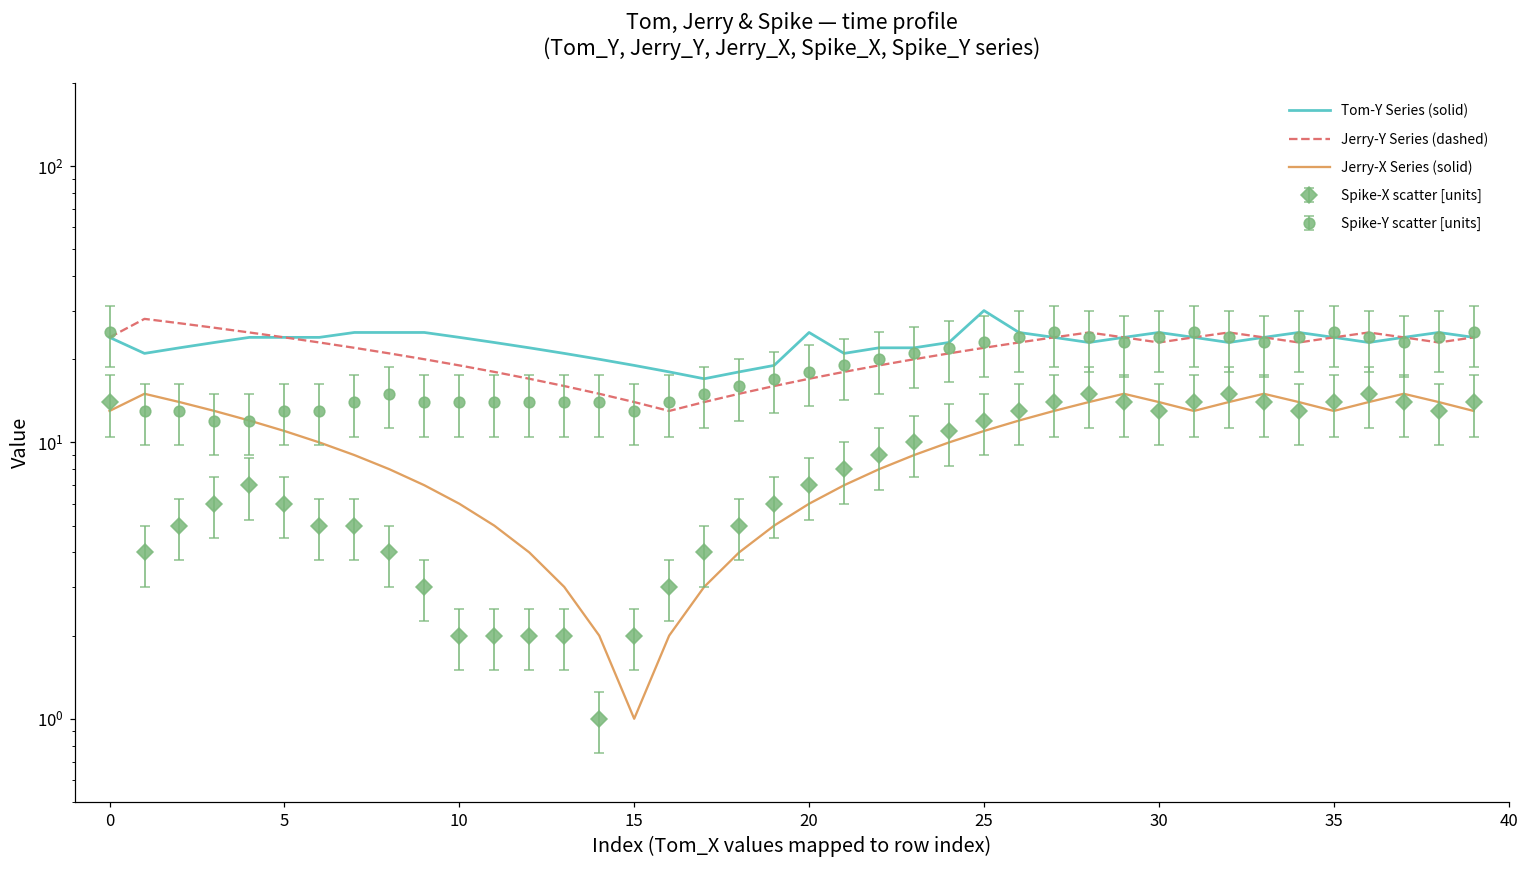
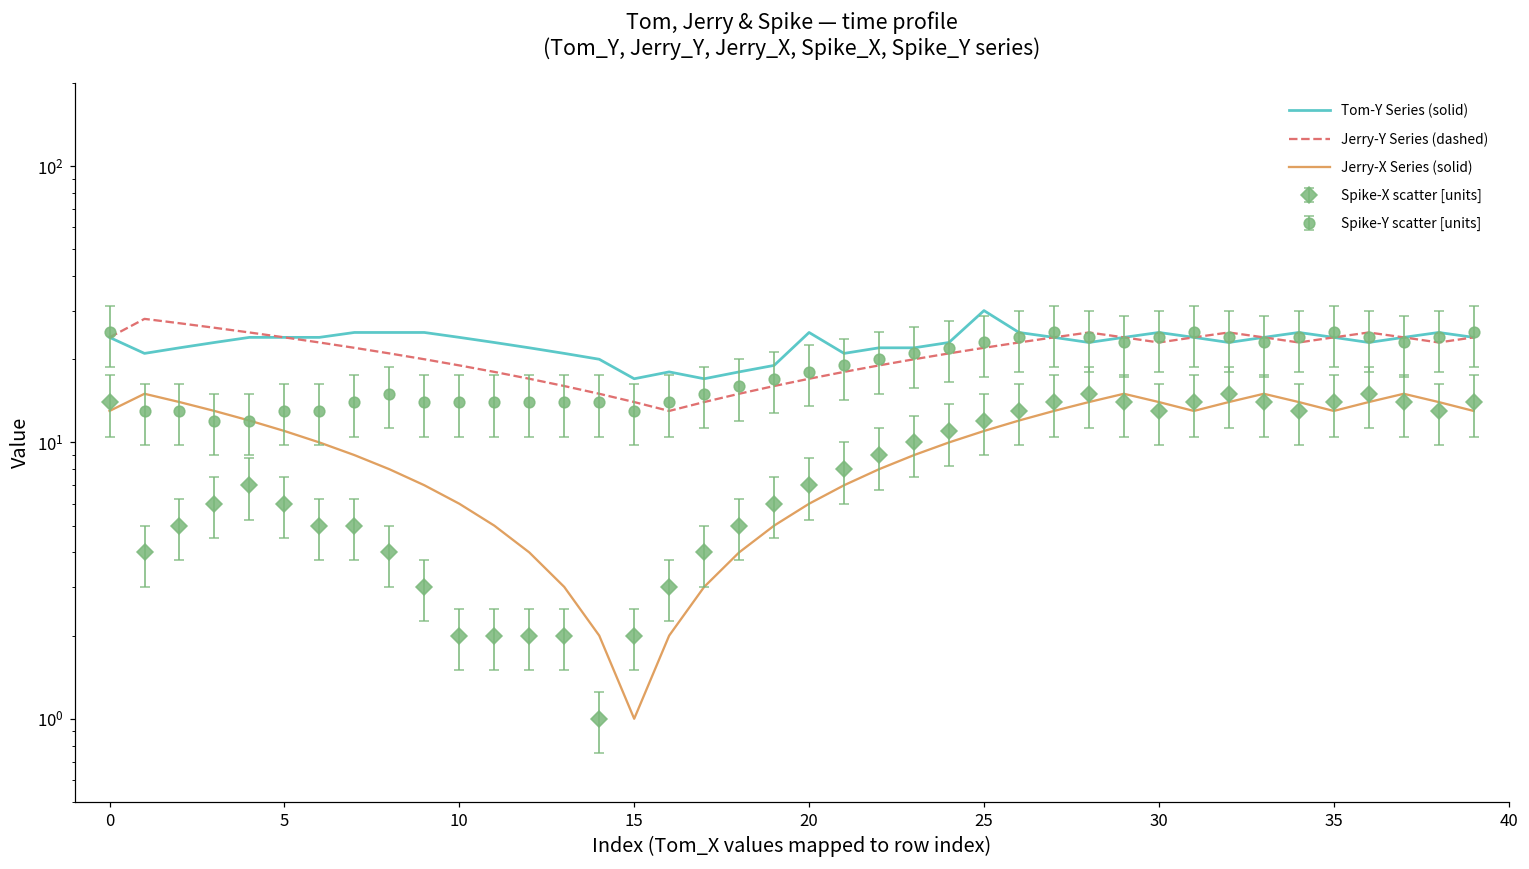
Tom-Y Series (solid), 15: 19 -> 17
